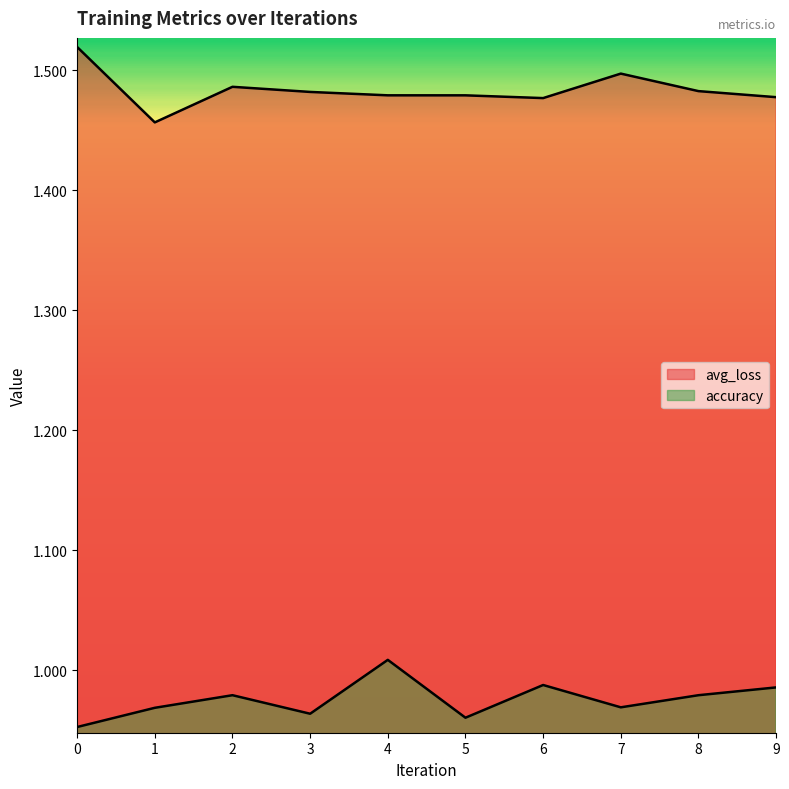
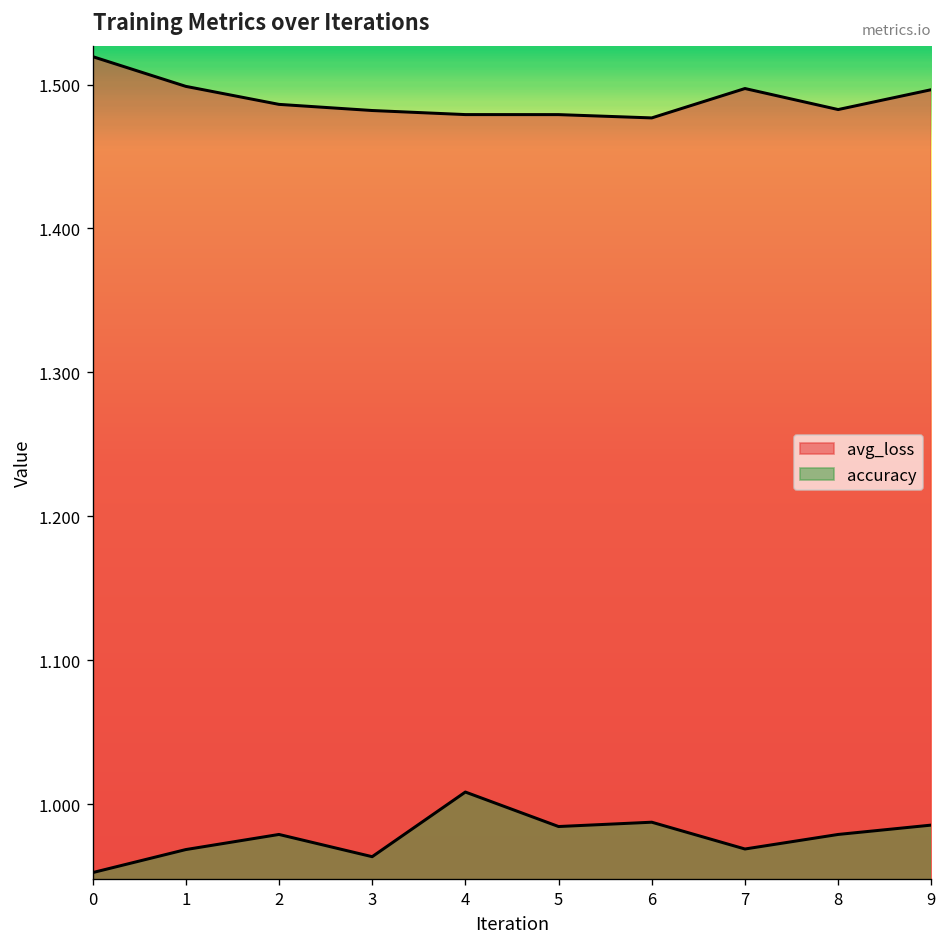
avg_loss, 1: 1.457 -> 1.499
accuracy, 5: 0.960 -> 0.984
avg_loss, 9: 1.478 -> 1.496
